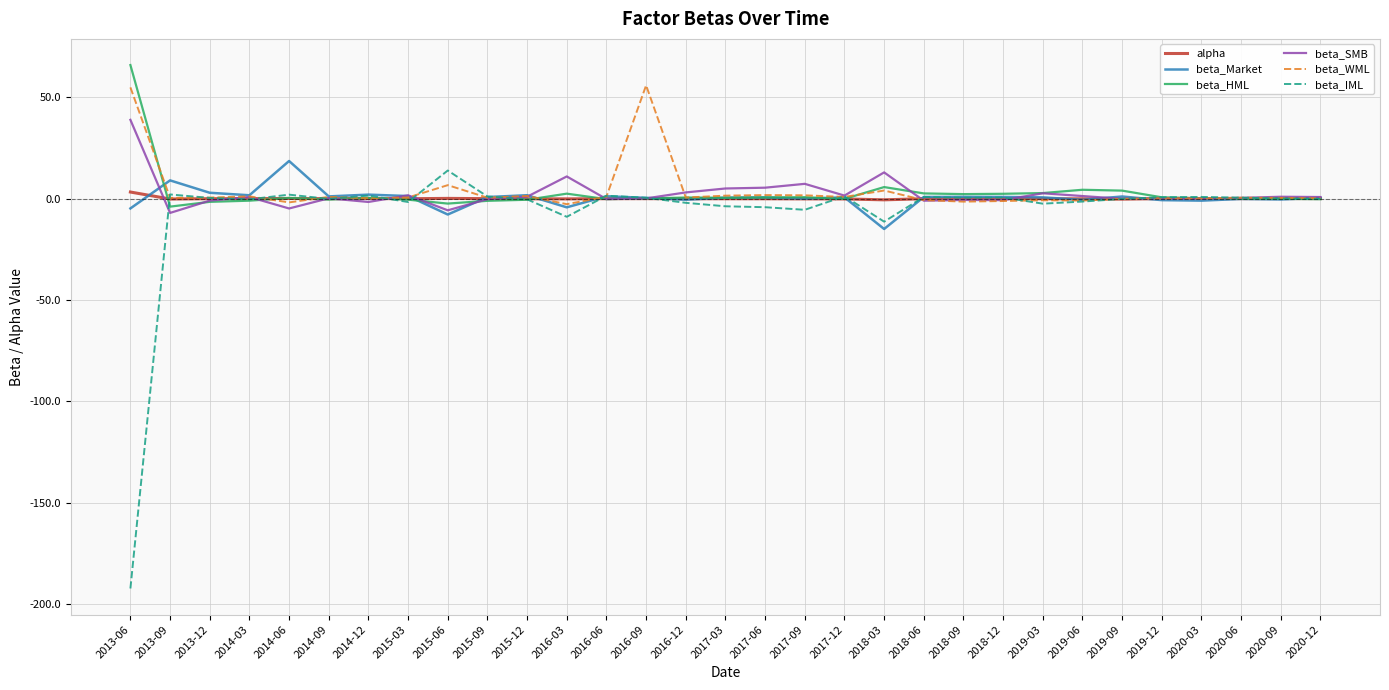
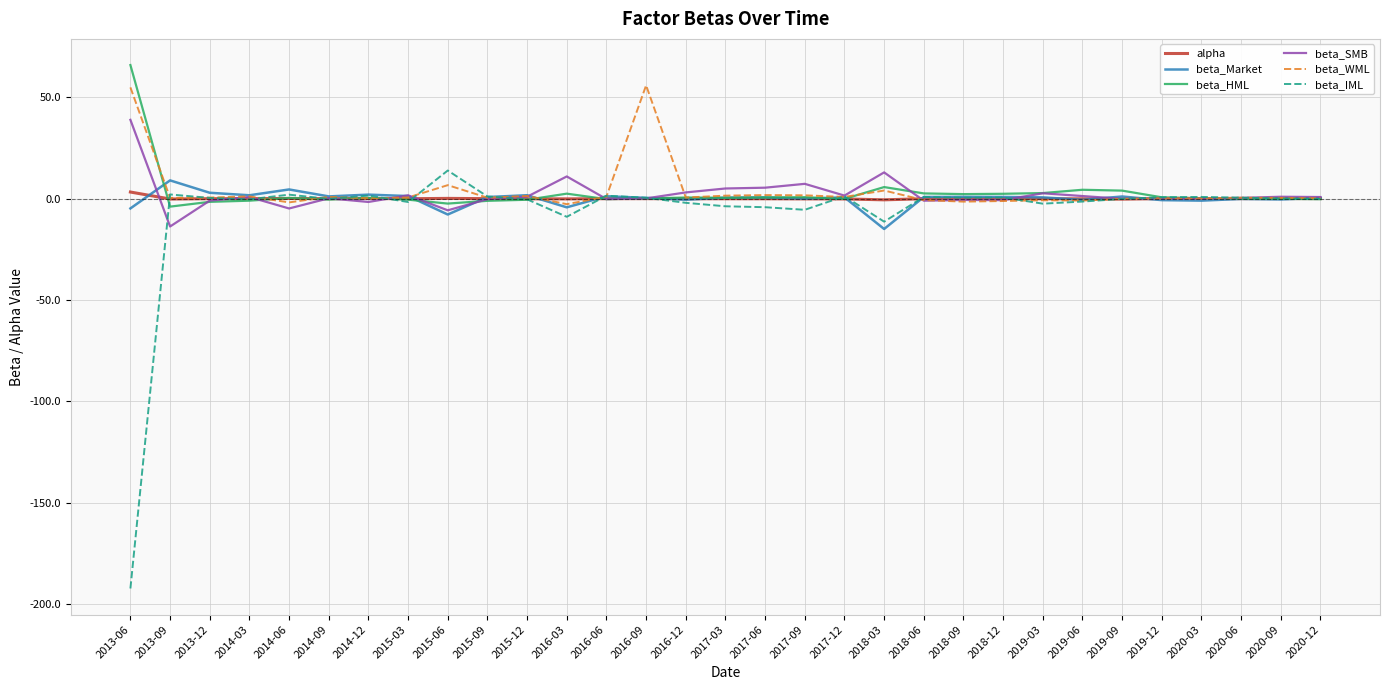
beta_SMB, 2013-09: -7 -> -14
beta_Market, 2014-06: 19 -> 5
